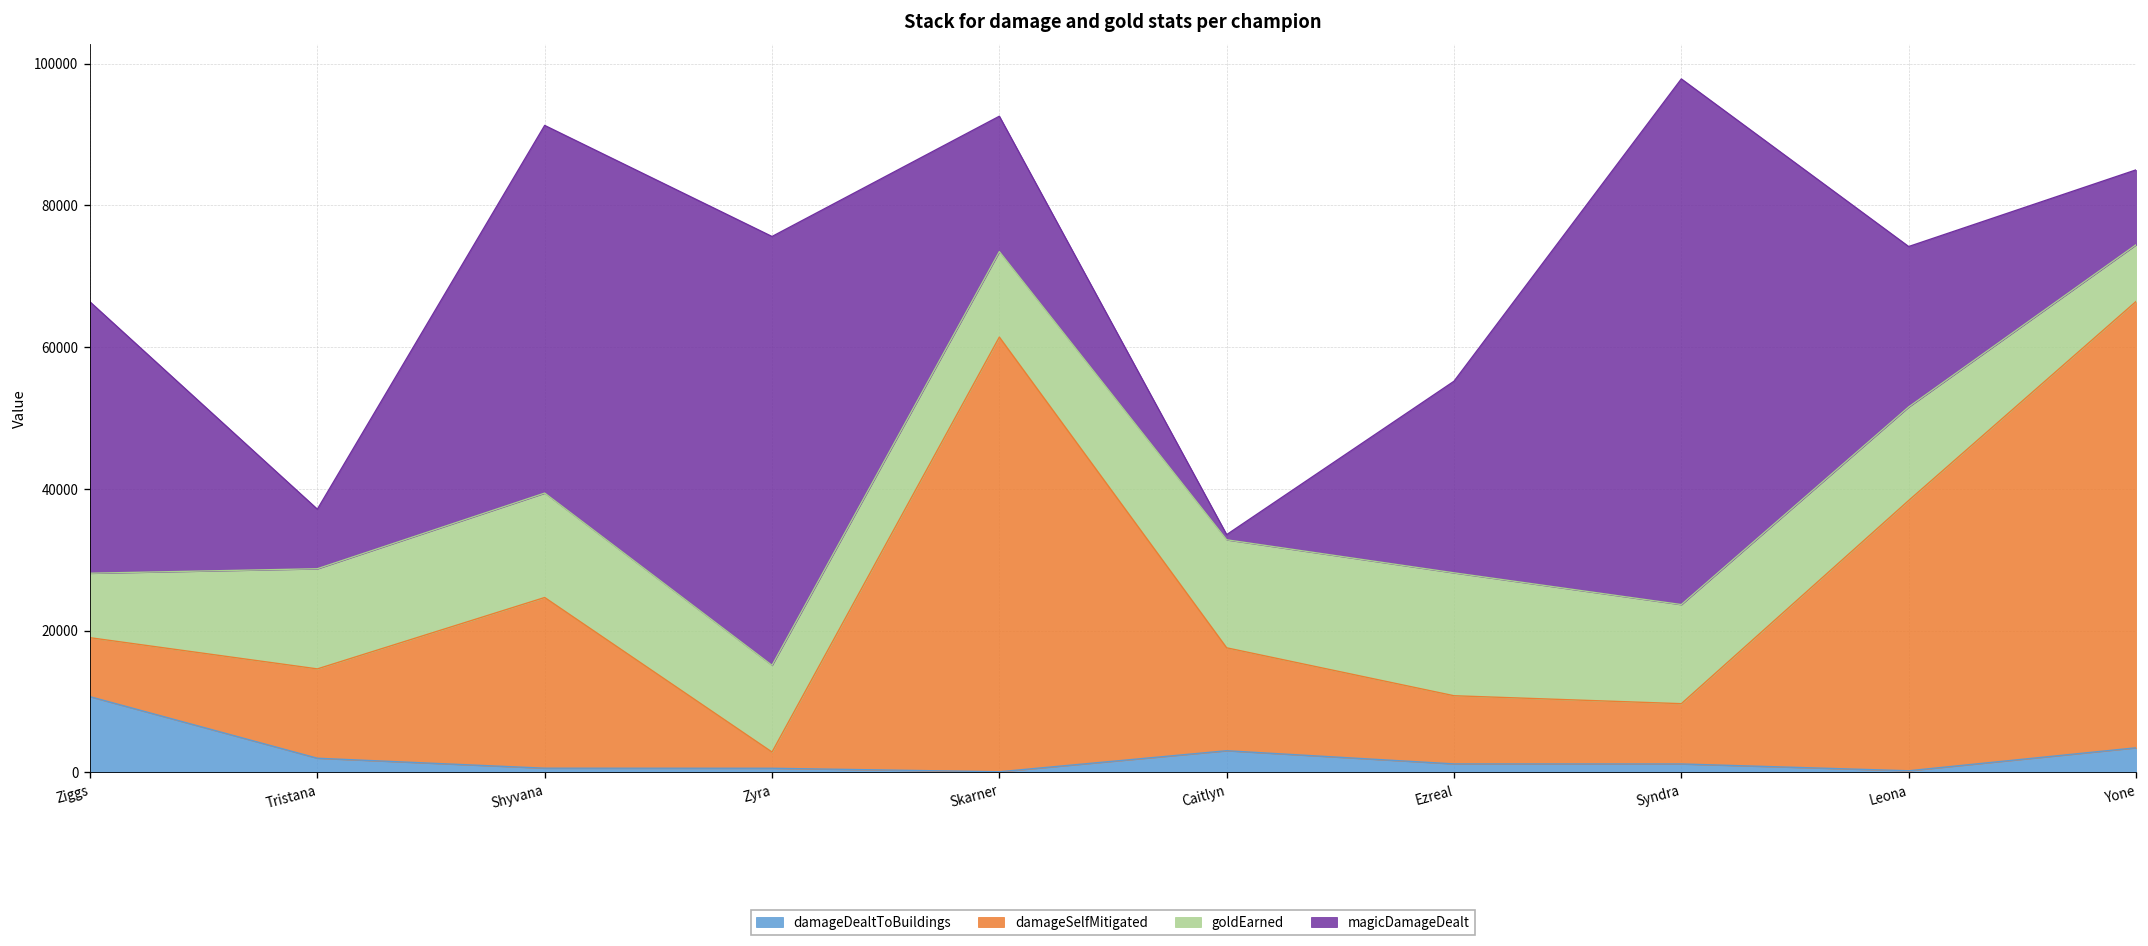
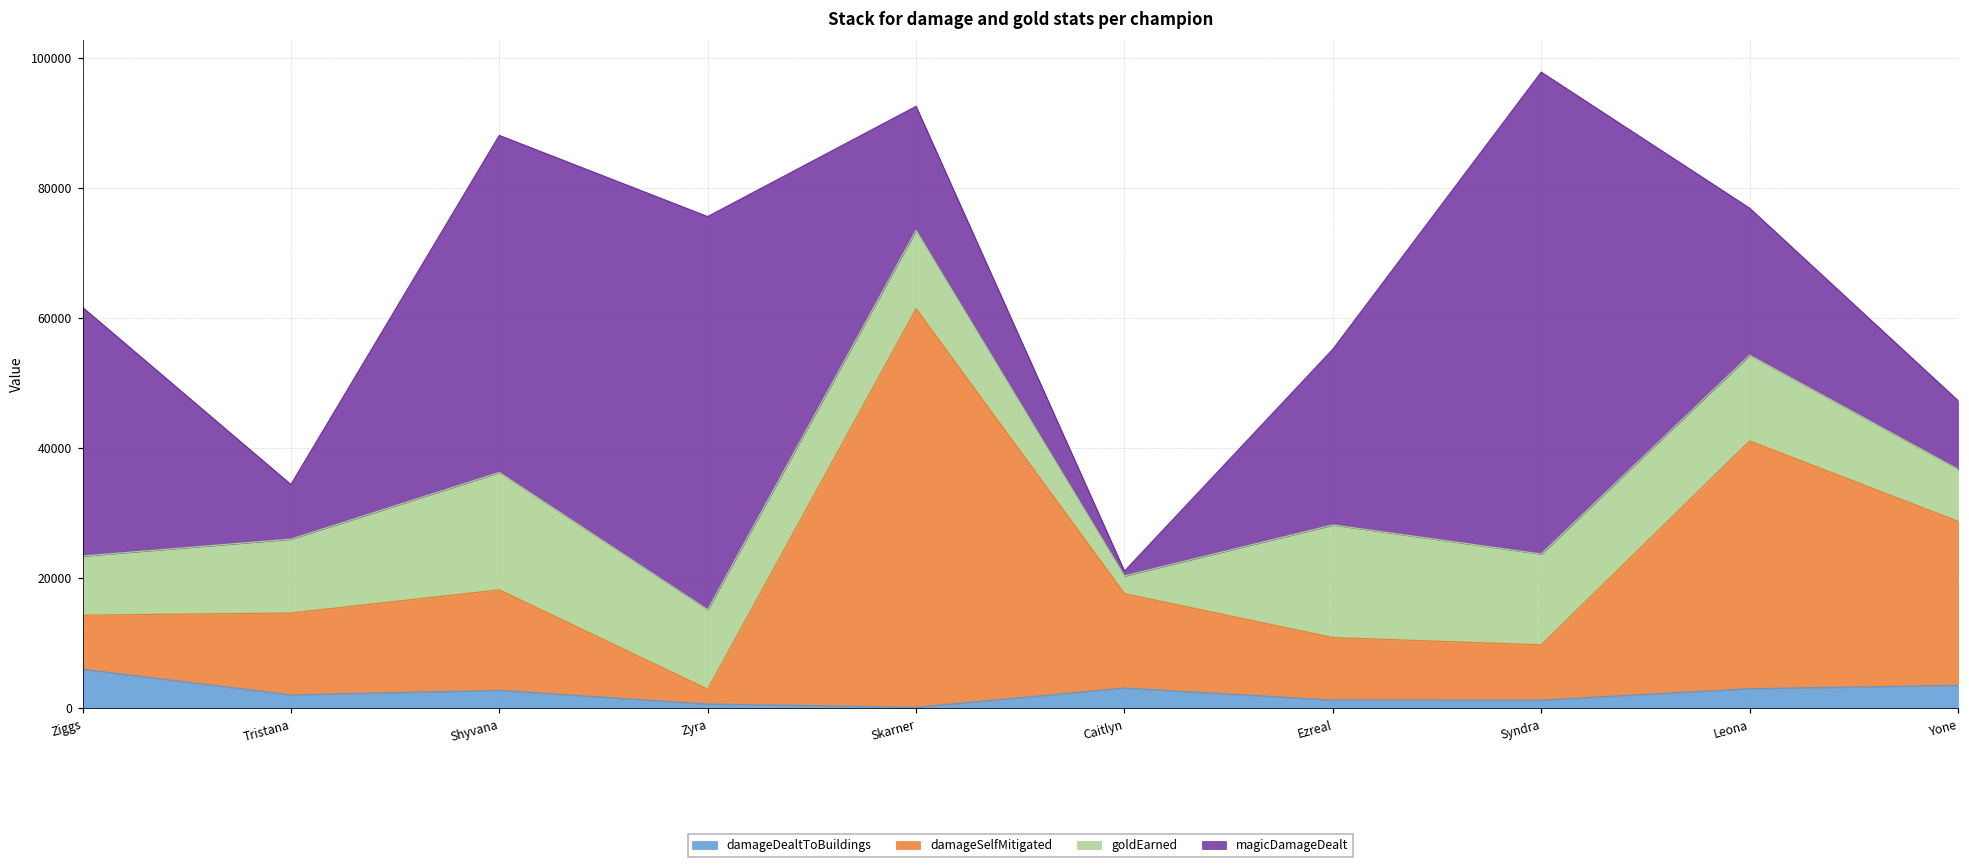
damageDealtToBuildings, Ziggs: 11000 -> 6000
goldEarned, Tristana: 14000 -> 11000
damageDealtToBuildings, Shyvana: 1000 -> 3000
damageSelfMitigated, Shyvana: 24000 -> 15000
goldEarned, Shyvana: 15000 -> 18000
goldEarned, Caitlyn: 15000 -> 3000
damageDealtToBuildings, Leona: 0 -> 3000
damageSelfMitigated, Yone: 63000 -> 25000
